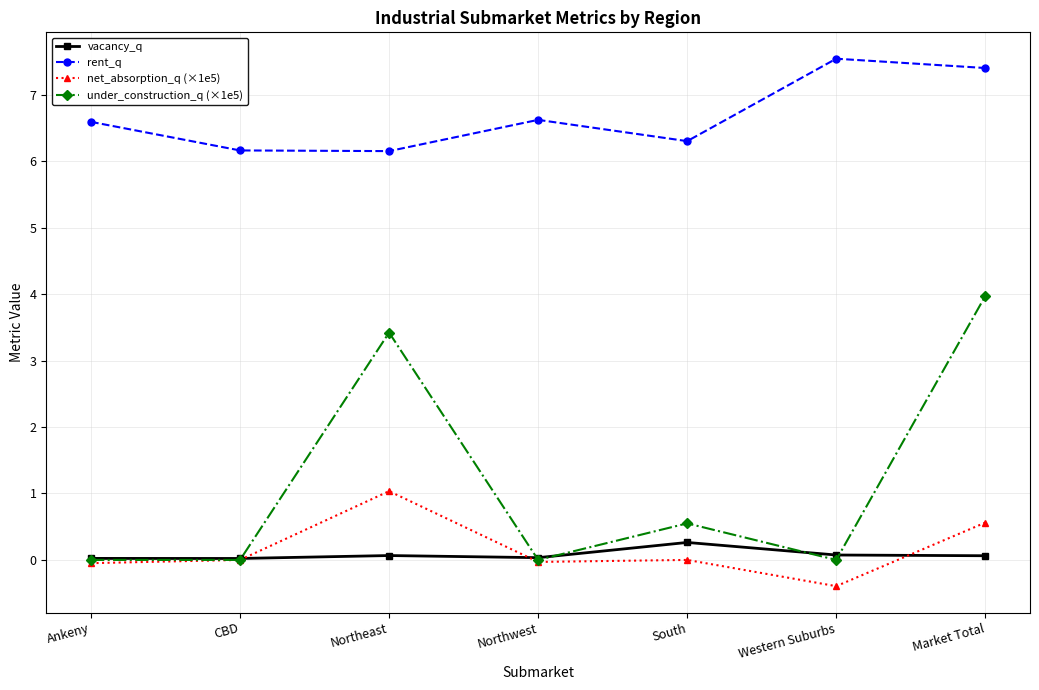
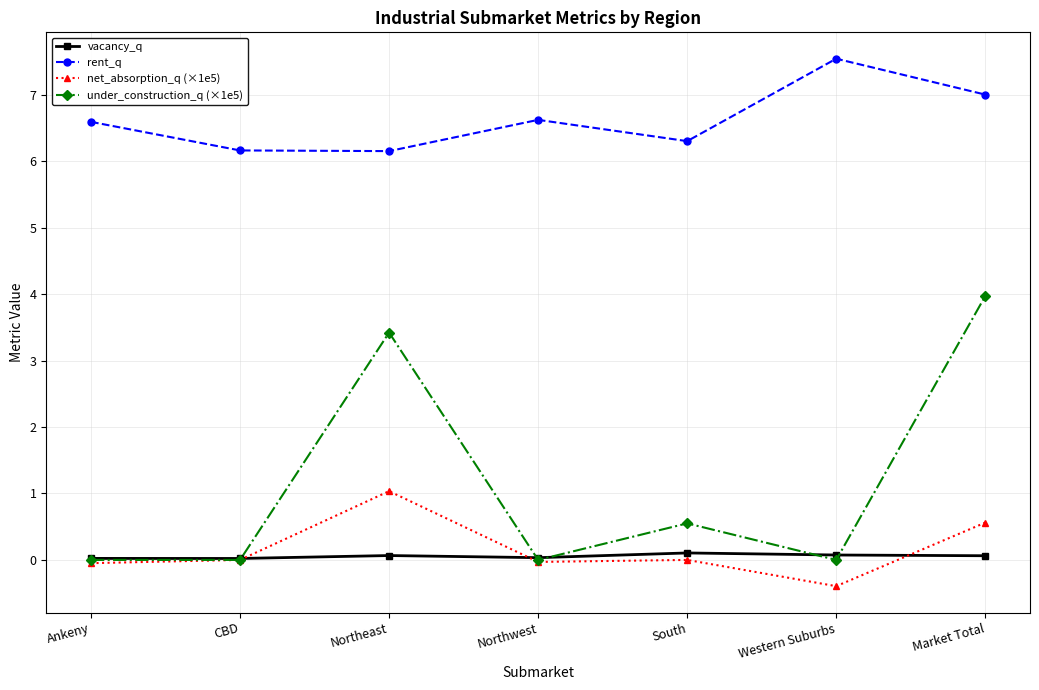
vacancy_q, South: 0.3 -> 0.1
rent_q, Market Total: 7.4 -> 7.0
